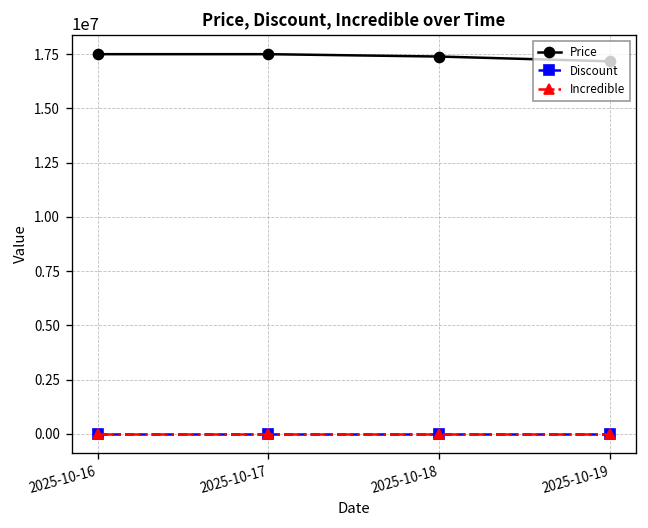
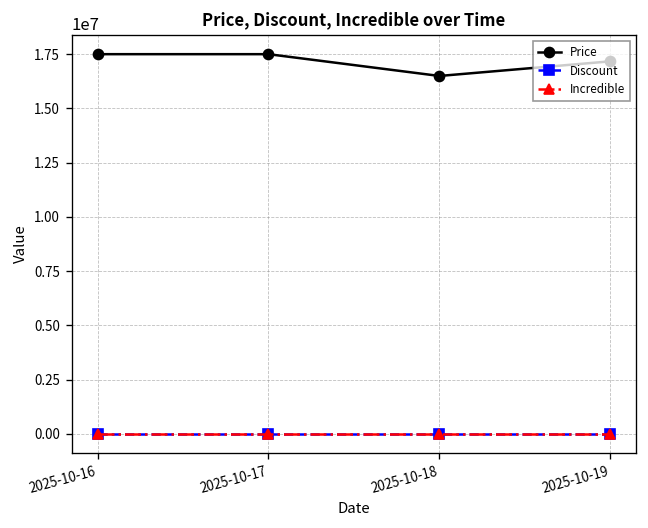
Price, 2025-10-18: 17400000 -> 16500000
